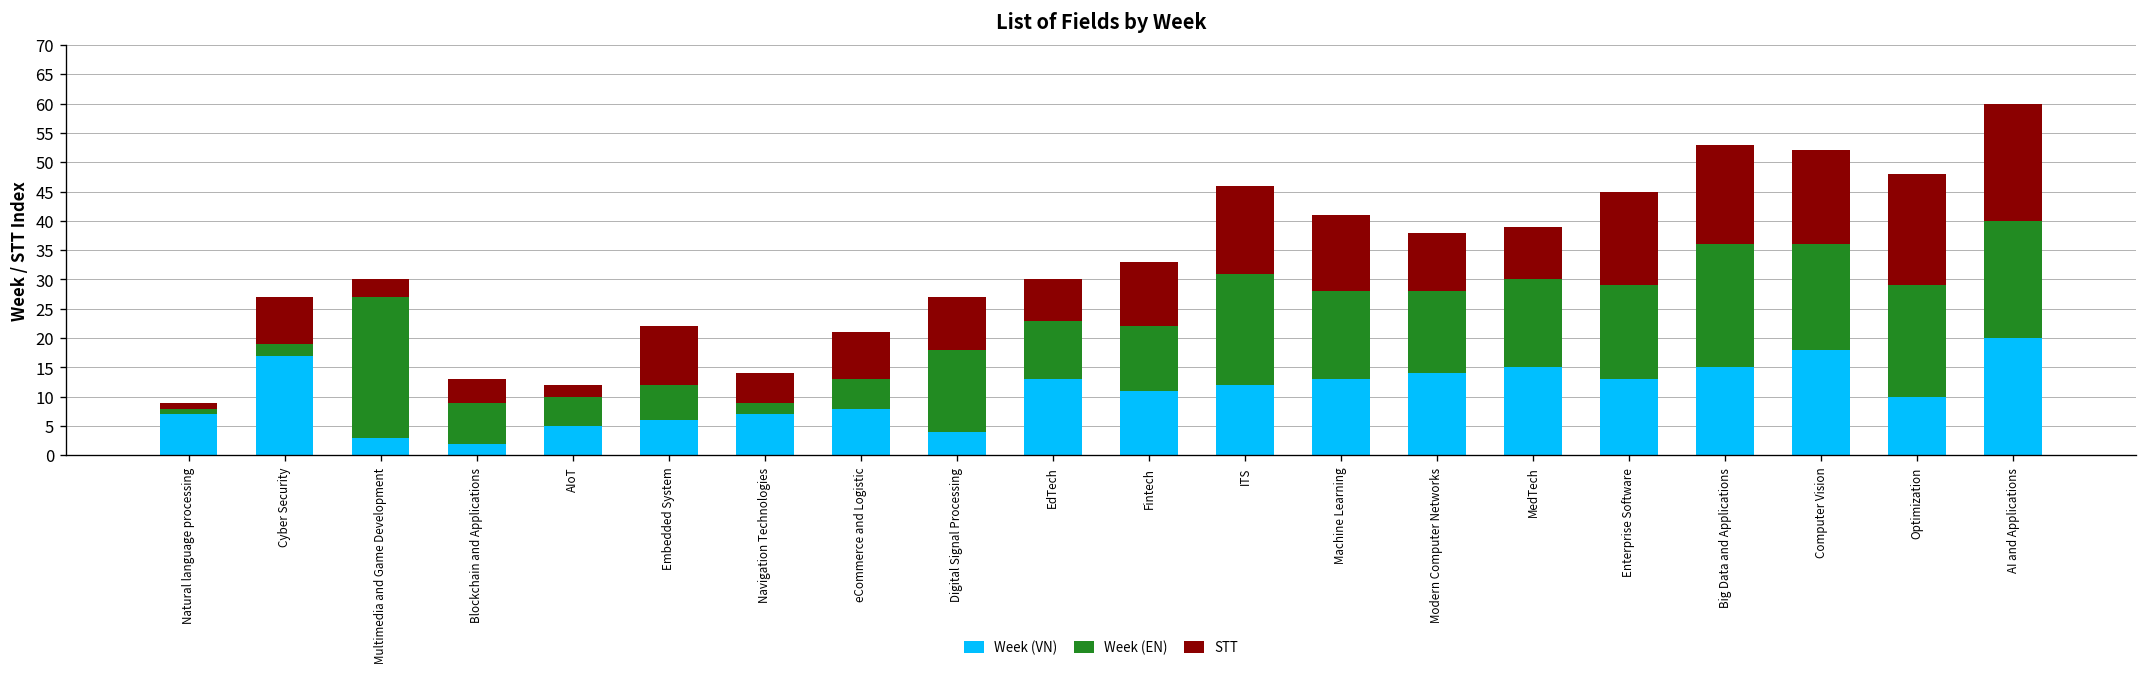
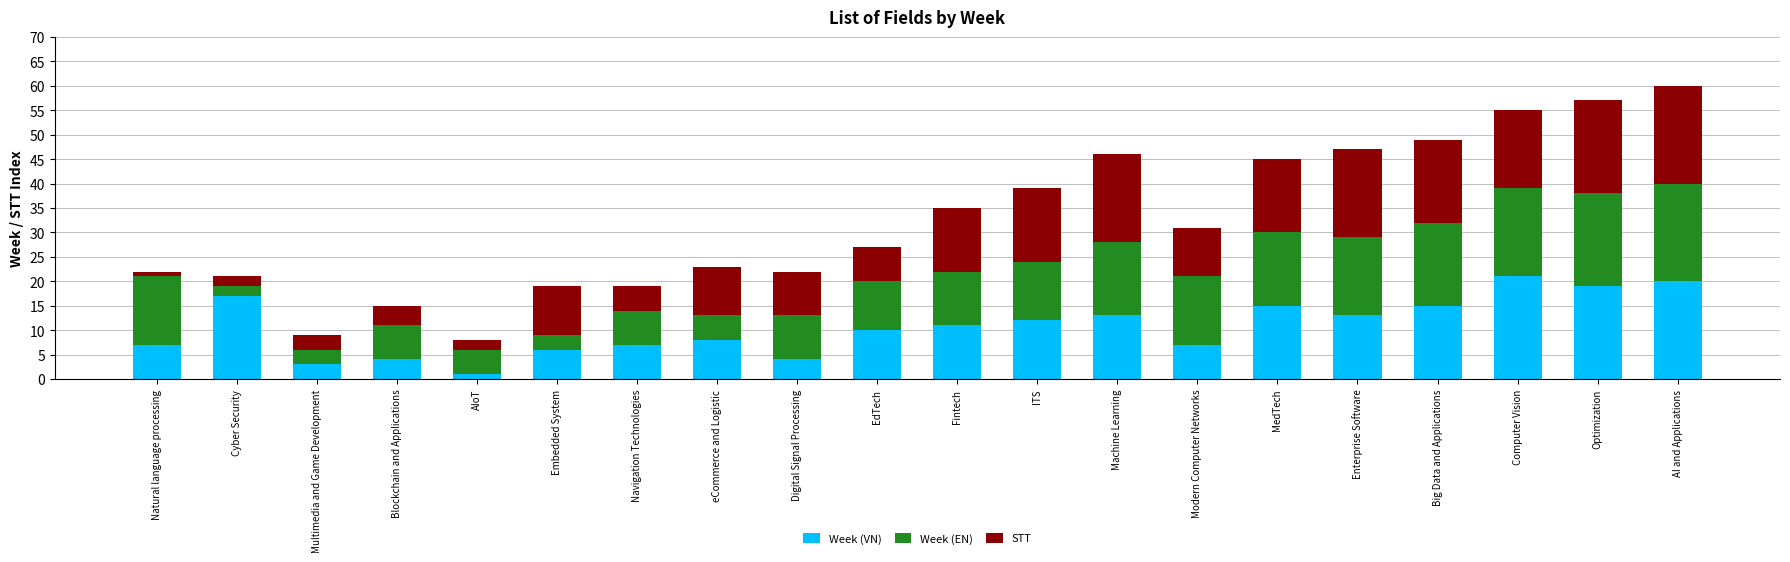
Week (EN), Natural language processing: 1 -> 14
STT, Cyber Security: 8 -> 2
Week (EN), Multimedia and Game Development: 24 -> 3
Week (VN), Blockchain and Applications: 2 -> 4
Week (VN), AIoT: 5 -> 1
Week (EN), Embedded System: 6 -> 3
Week (EN), Navigation Technologies: 2 -> 7
STT, eCommerce and Logistic: 8 -> 10
Week (EN), Digital Signal Processing: 14 -> 9
Week (VN), EdTech: 13 -> 10
STT, Fintech: 11 -> 13
Week (EN), ITS: 19 -> 12
STT, Machine Learning: 13 -> 18
Week (VN), Modern Computer Networks: 14 -> 7
STT, MedTech: 9 -> 15
STT, Enterprise Software: 16 -> 18
Week (EN), Big Data and Applications: 21 -> 17
Week (VN), Computer Vision: 18 -> 21
Week (VN), Optimization: 10 -> 19
